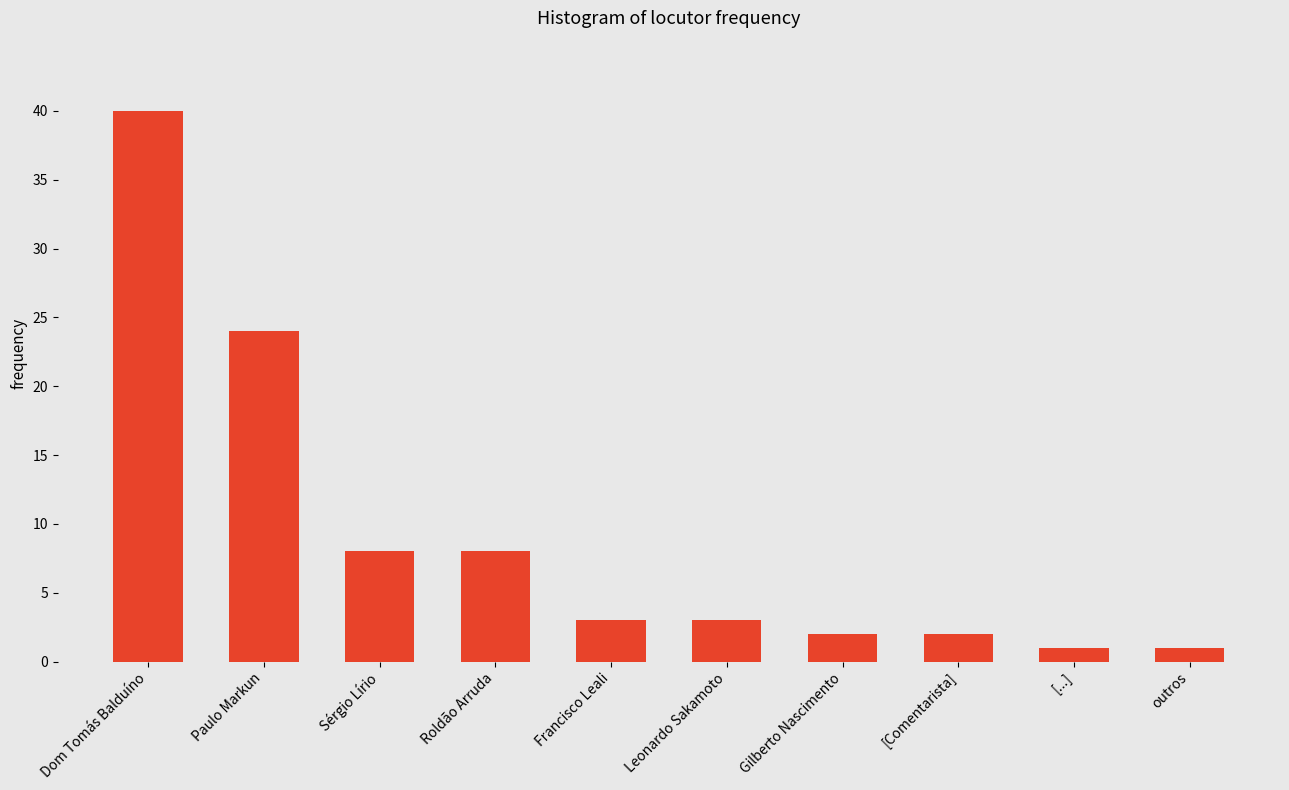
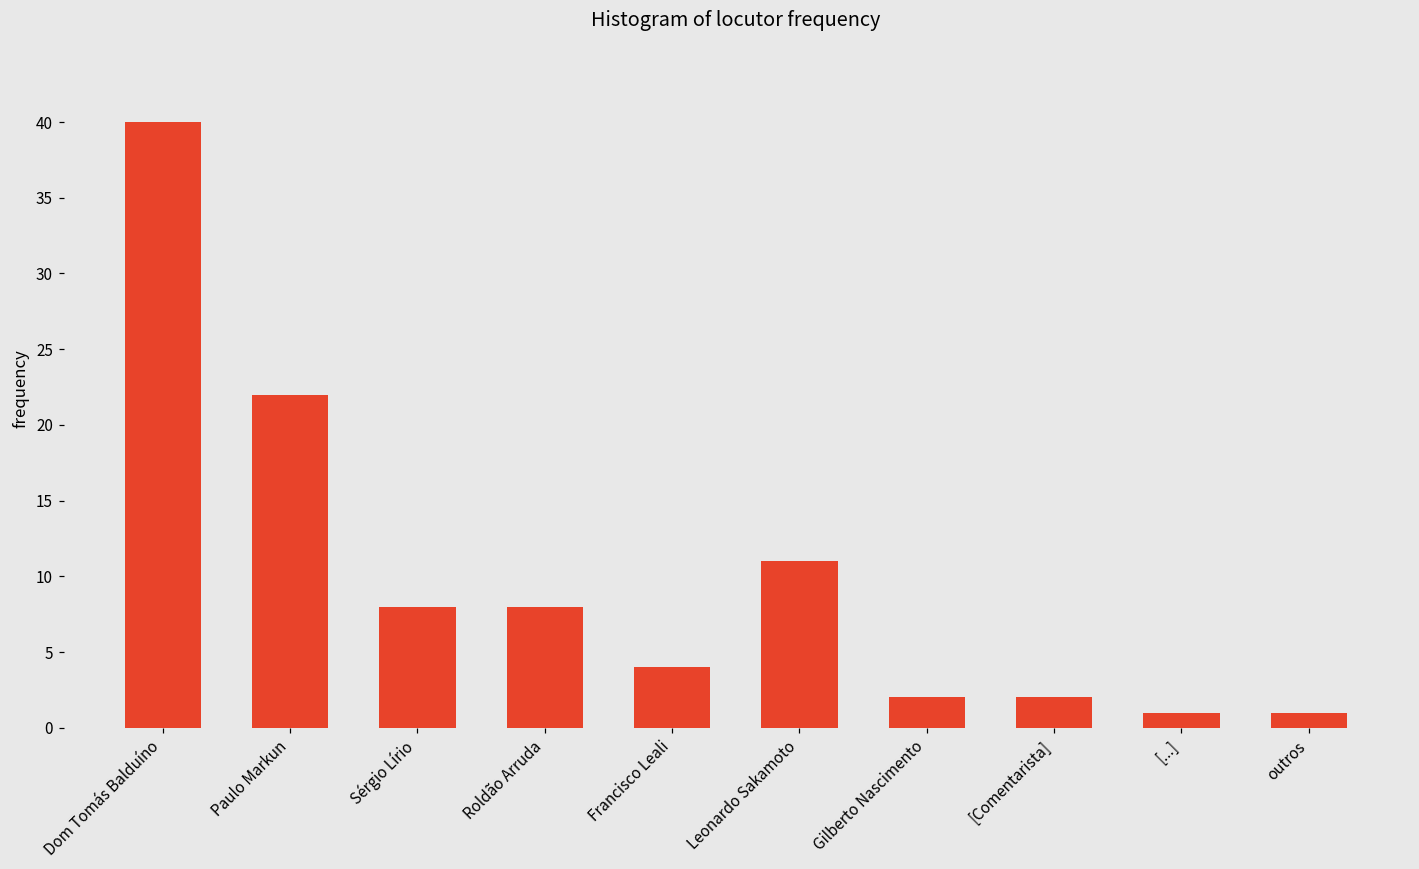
Paulo Markun: 24 -> 22
Francisco Leali: 3 -> 4
Leonardo Sakamoto: 3 -> 11
